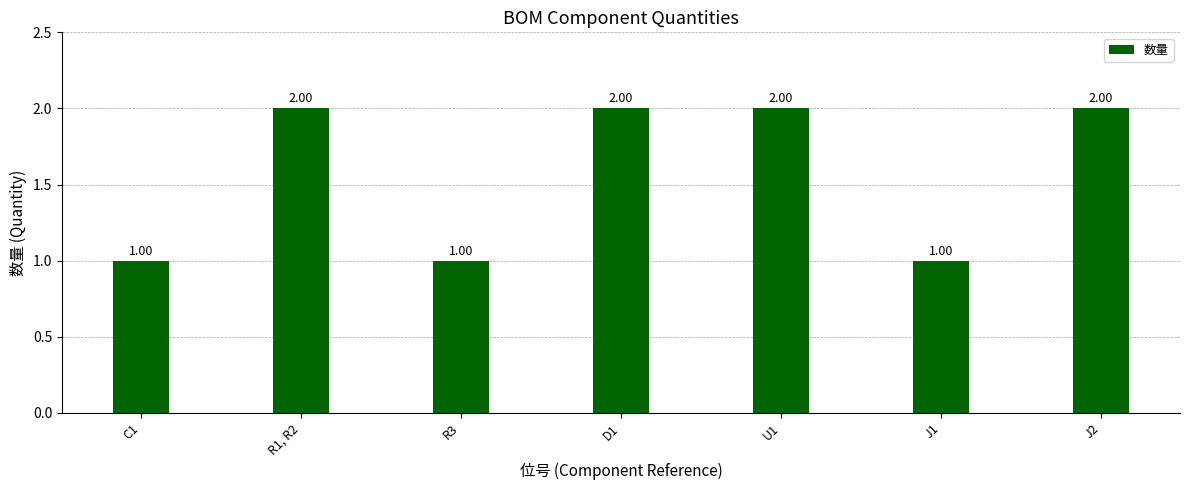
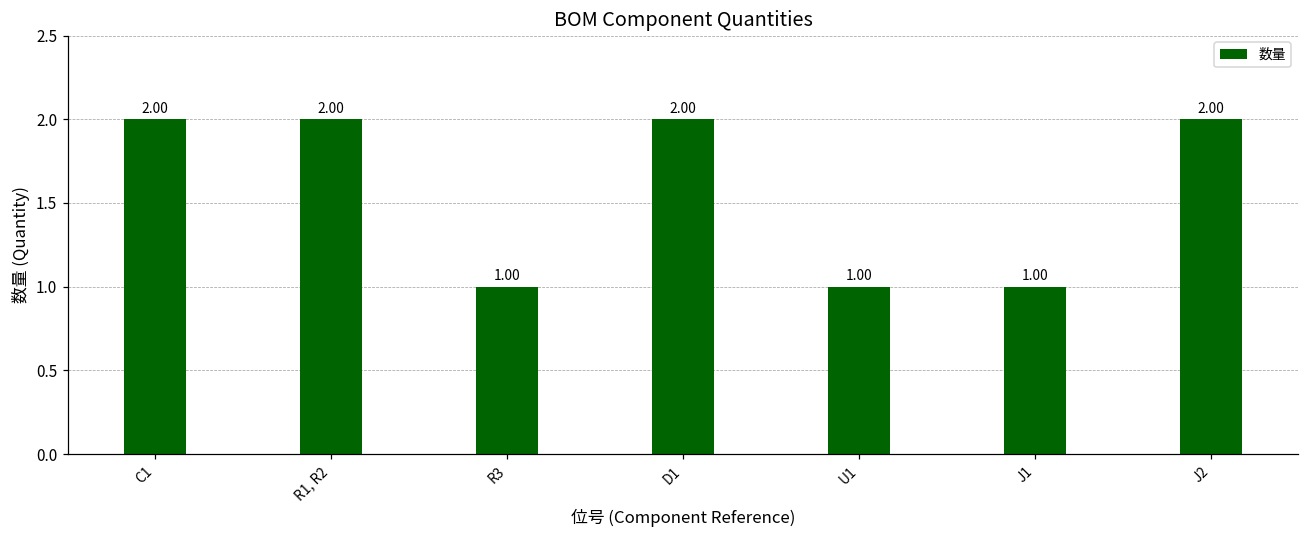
C1: 1.00 -> 2.00
U1: 2.00 -> 1.00
